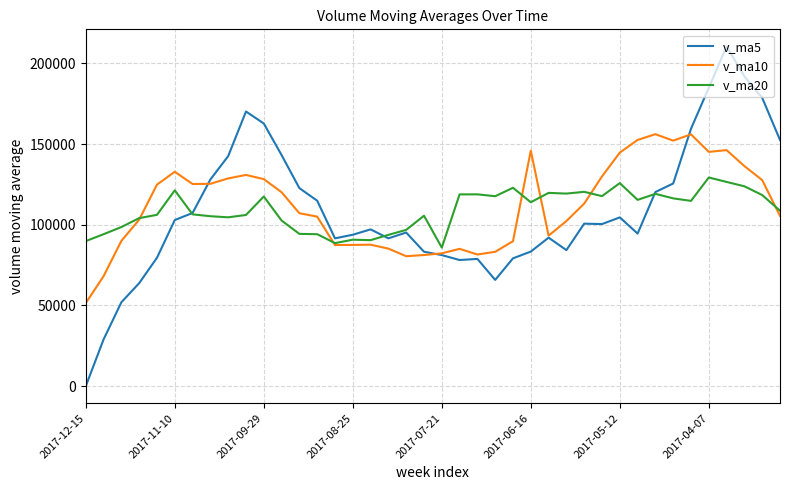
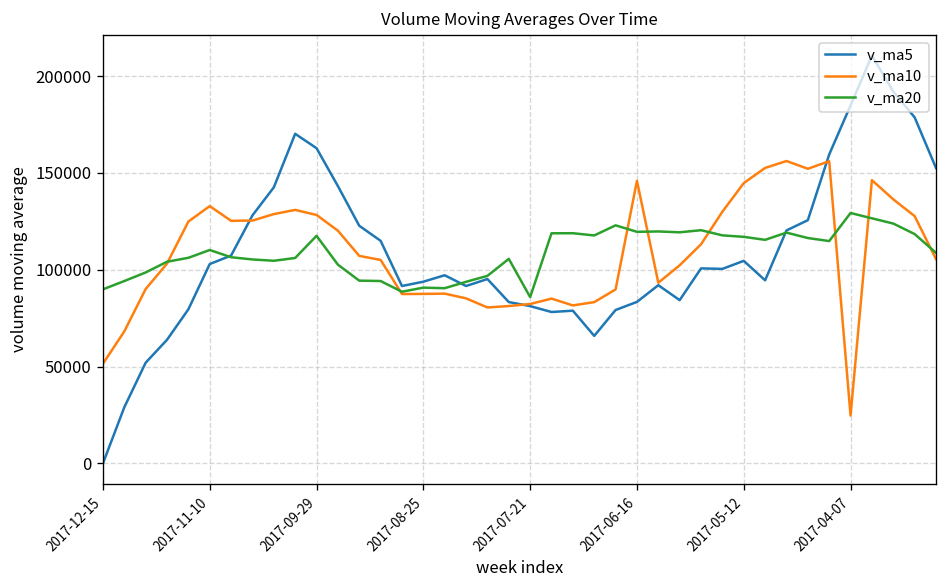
v_ma20, 2017-11-10: 121000 -> 110000
v_ma20, 2017-06-16: 114000 -> 120000
v_ma20, 2017-05-12: 126000 -> 117000
v_ma10, 2017-04-07: 145000 -> 25000
